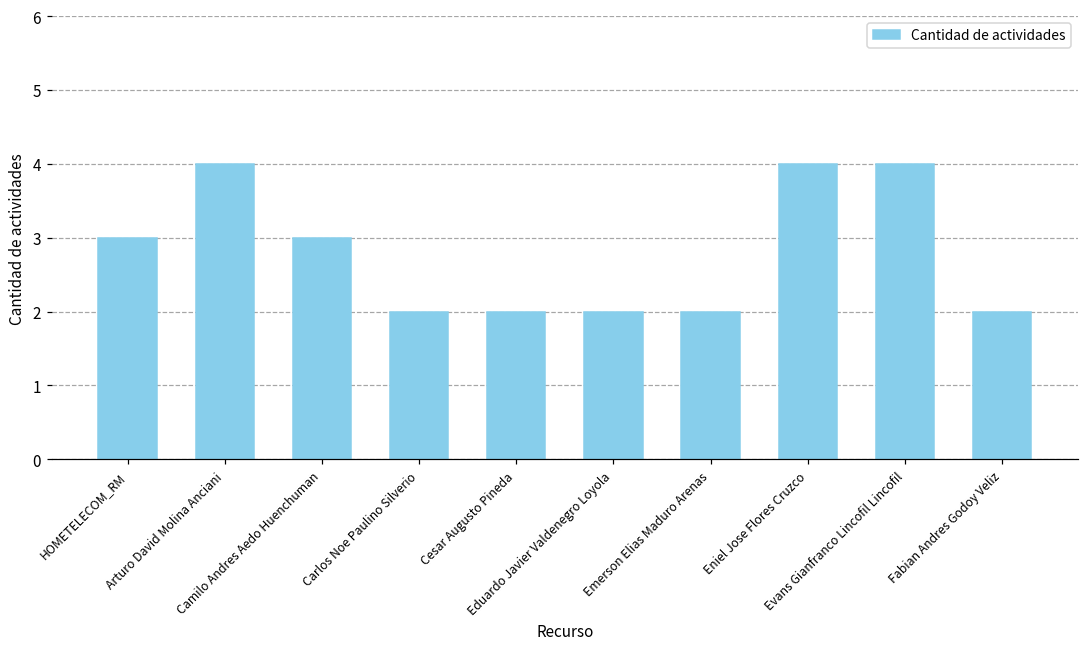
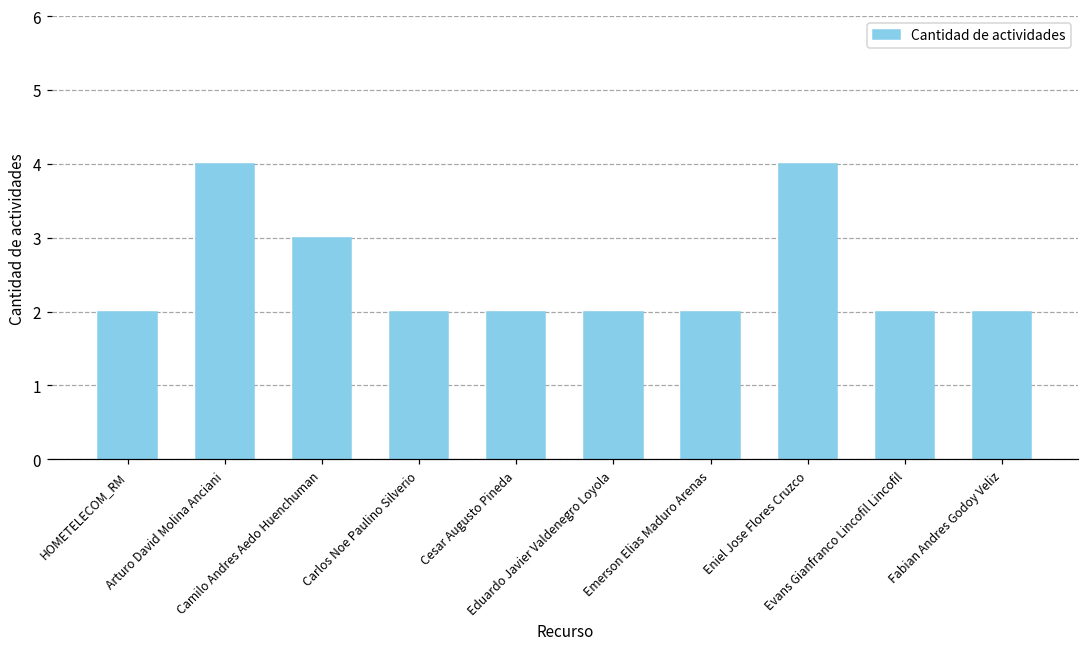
HOMETELECOM_RM: 3 -> 2
Evans Gianfranco Lincofil Lincofil: 4 -> 2
